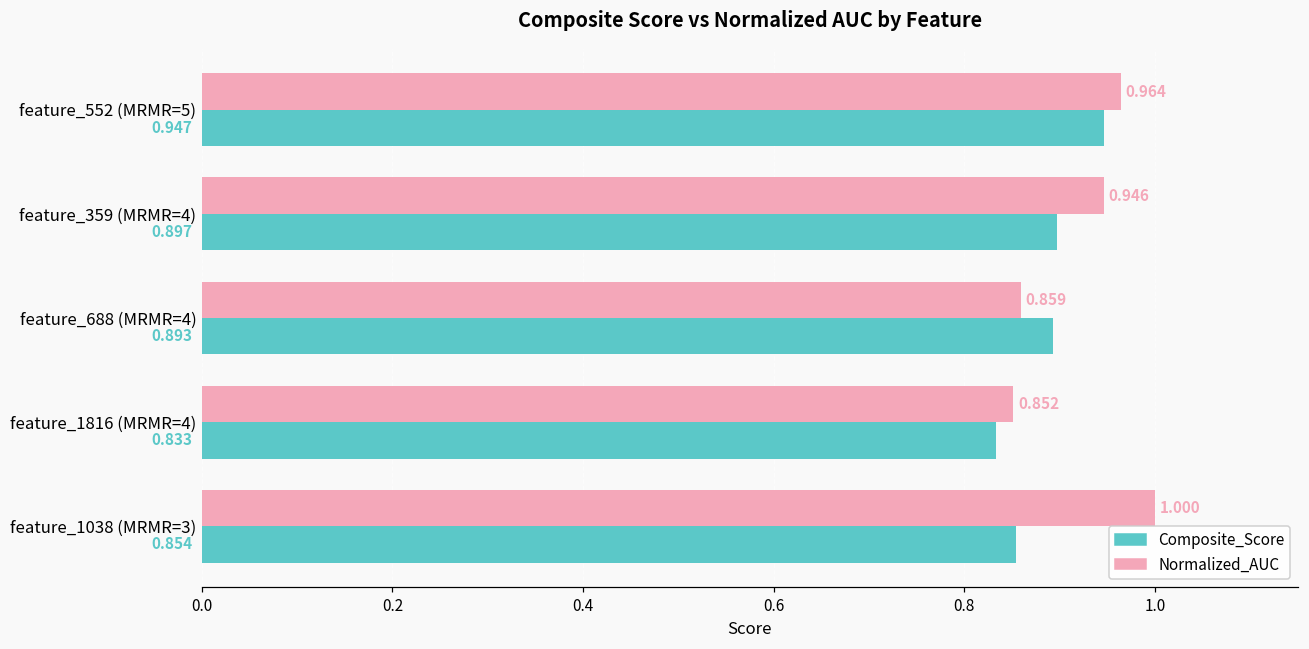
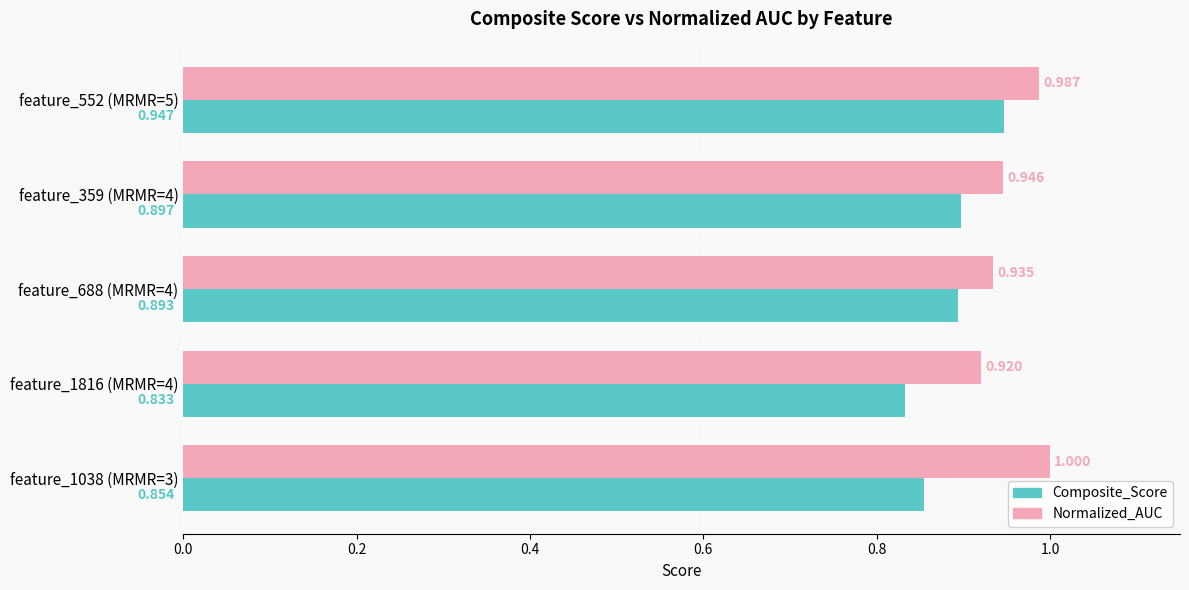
Normalized_AUC, feature_552 (MRMR=5): 0.964 -> 0.987
Normalized_AUC, feature_688 (MRMR=4): 0.859 -> 0.935
Normalized_AUC, feature_1816 (MRMR=4): 0.852 -> 0.920
